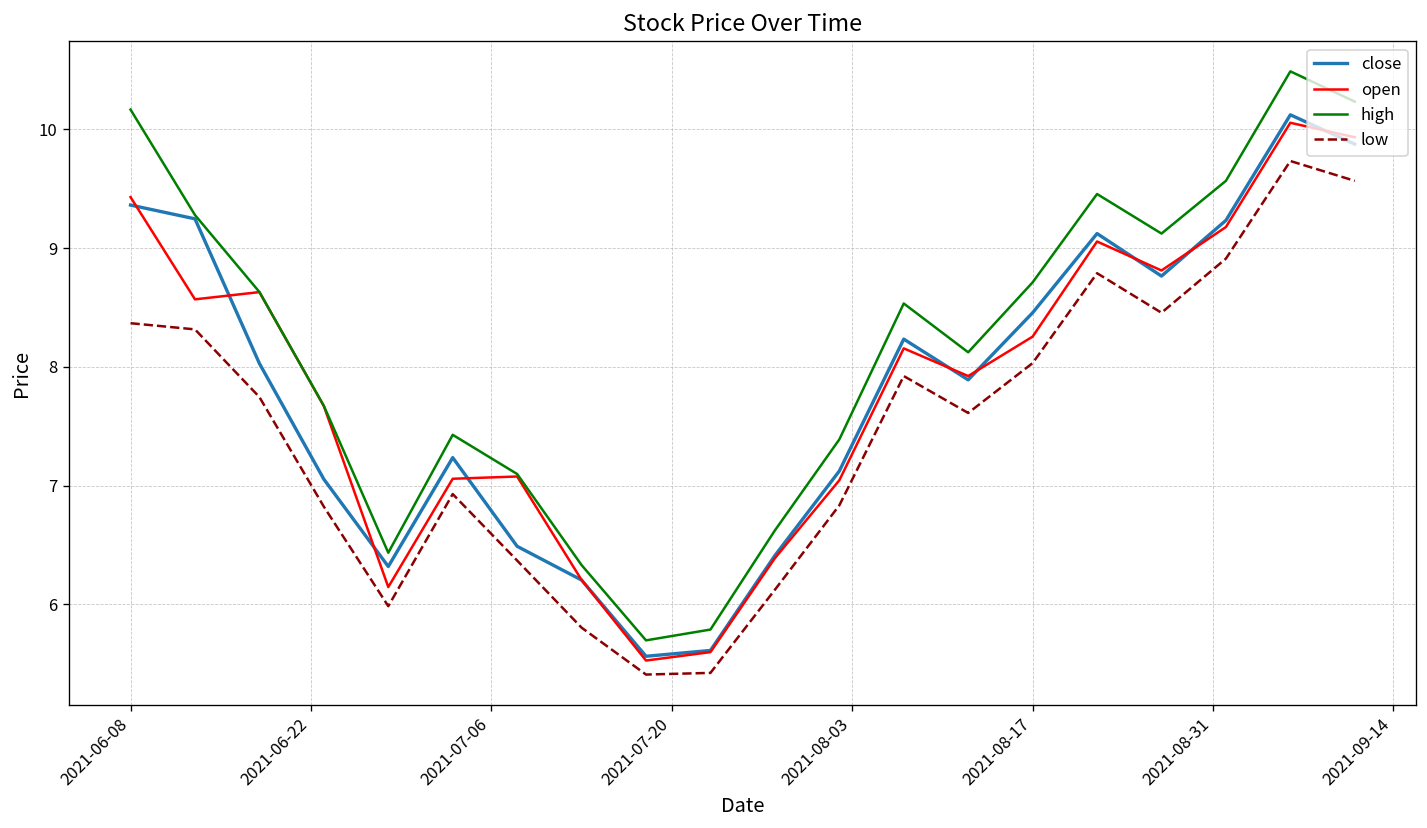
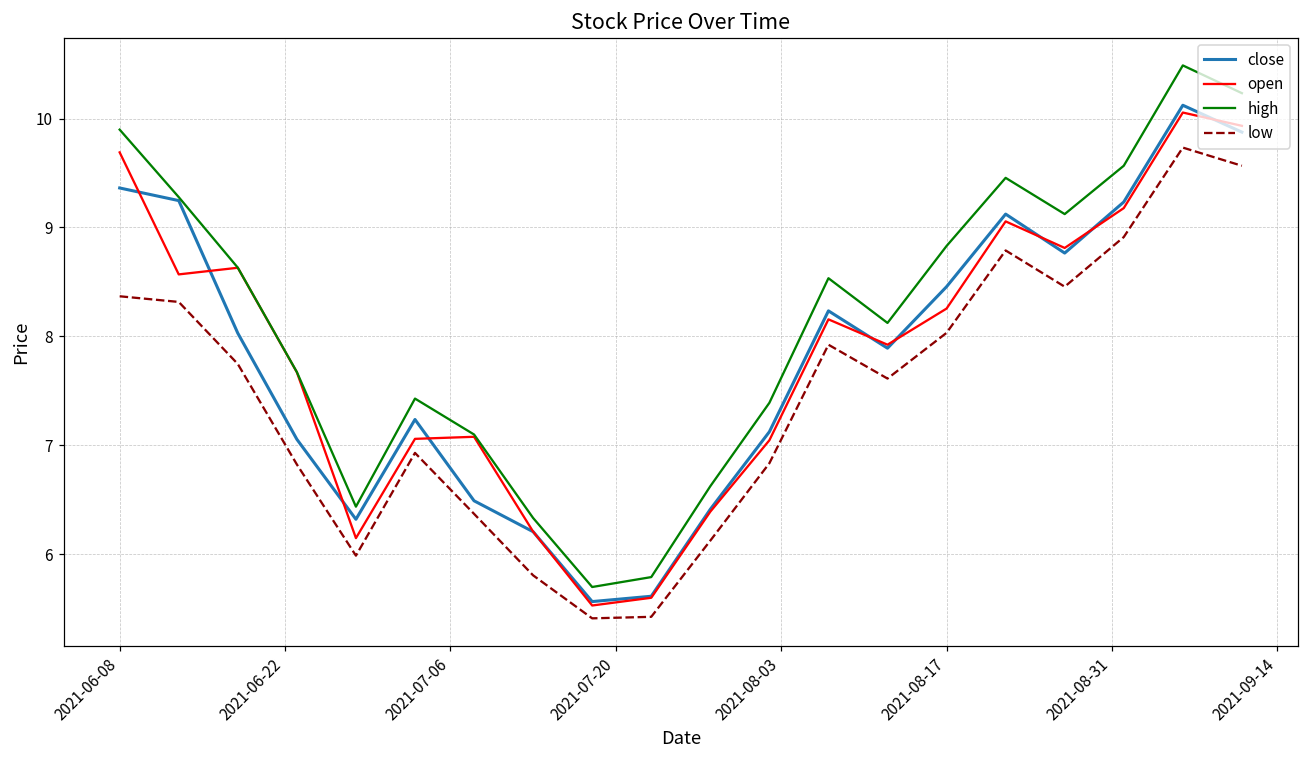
open, 2021-06-08: 9.4 -> 9.7
high, 2021-06-08: 10.2 -> 9.9
high, 2021-08-17: 8.7 -> 8.8
